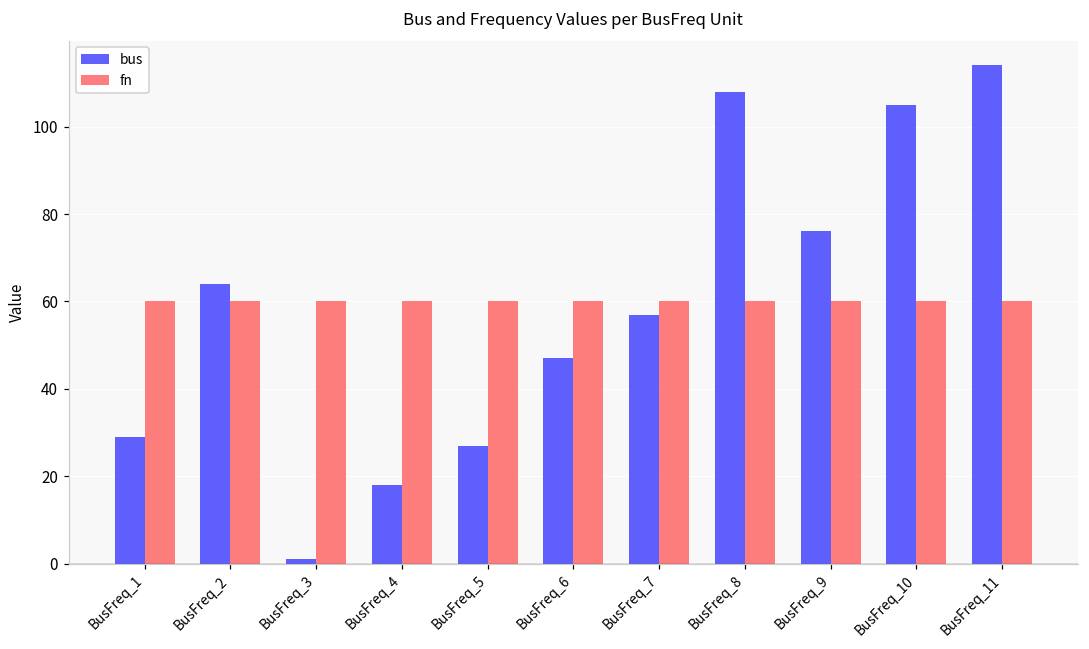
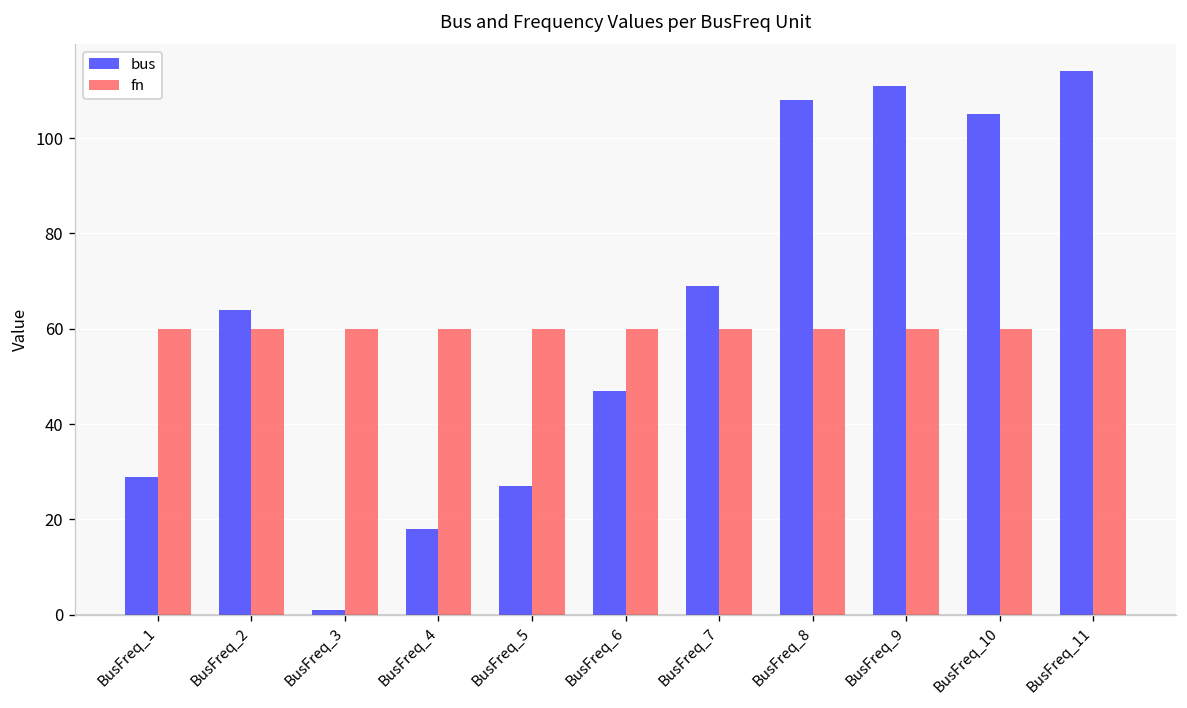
bus, BusFreq_7: 57 -> 69
bus, BusFreq_9: 76 -> 111
